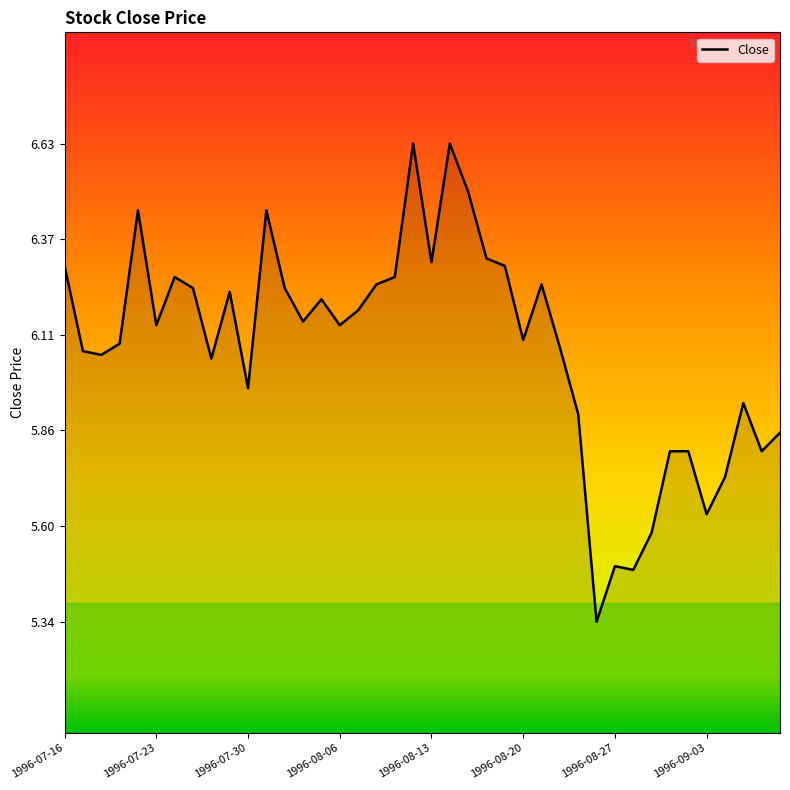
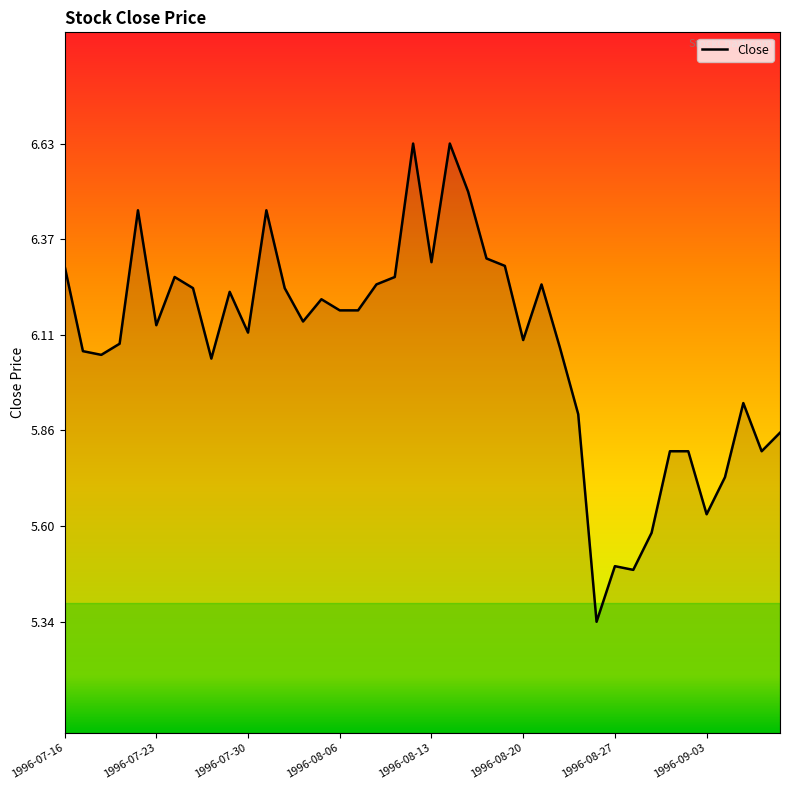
1996-07-30: 5.97 -> 6.12
1996-08-06: 6.14 -> 6.18
